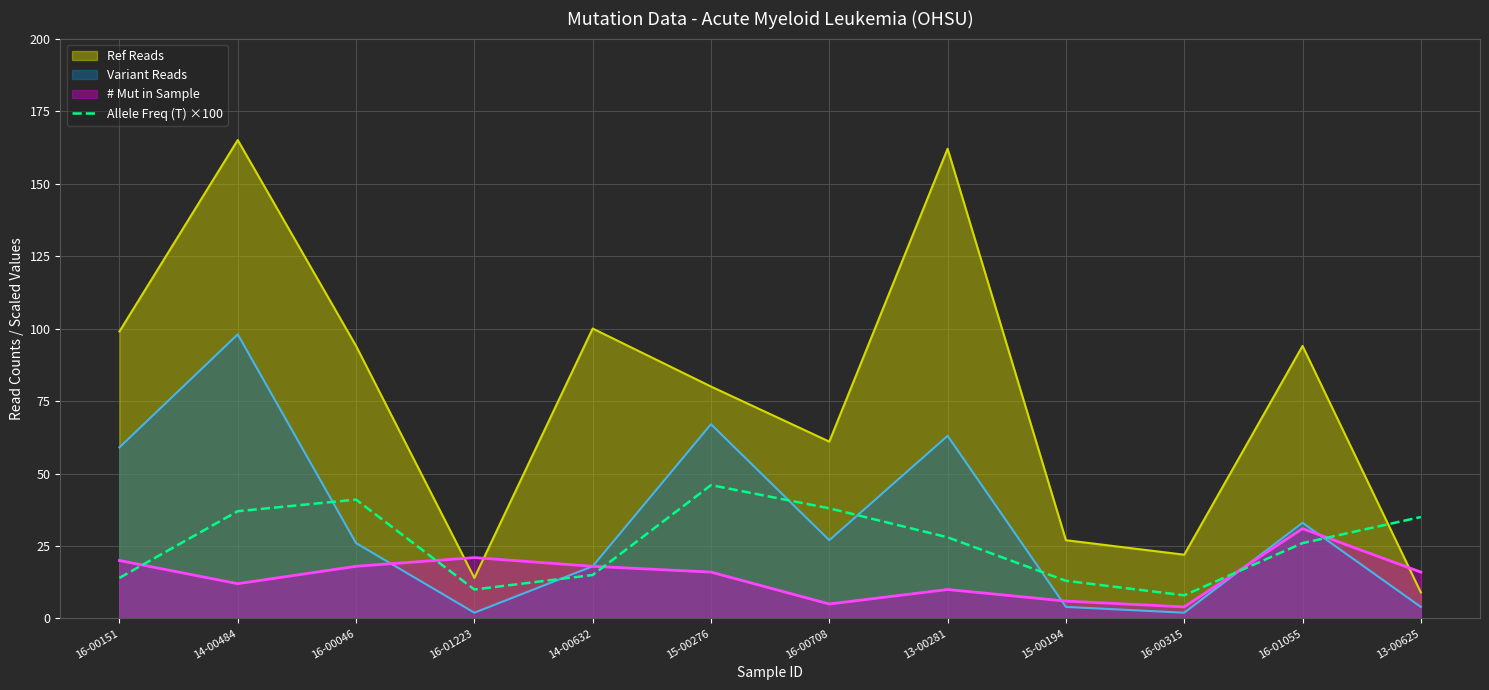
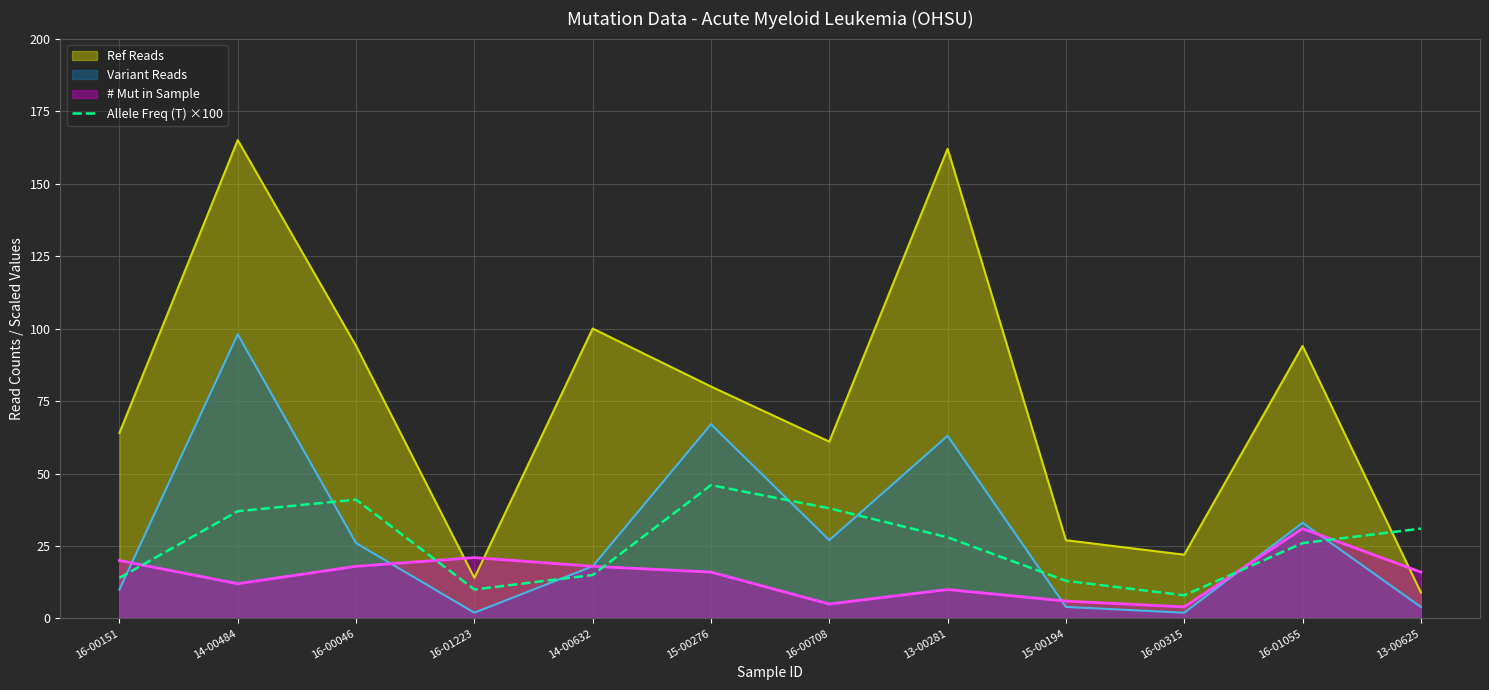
Ref Reads, 16-00151: 99 -> 64
Variant Reads, 16-00151: 59 -> 10
Allele Freq (T) ×100, 13-00625: 35 -> 31
